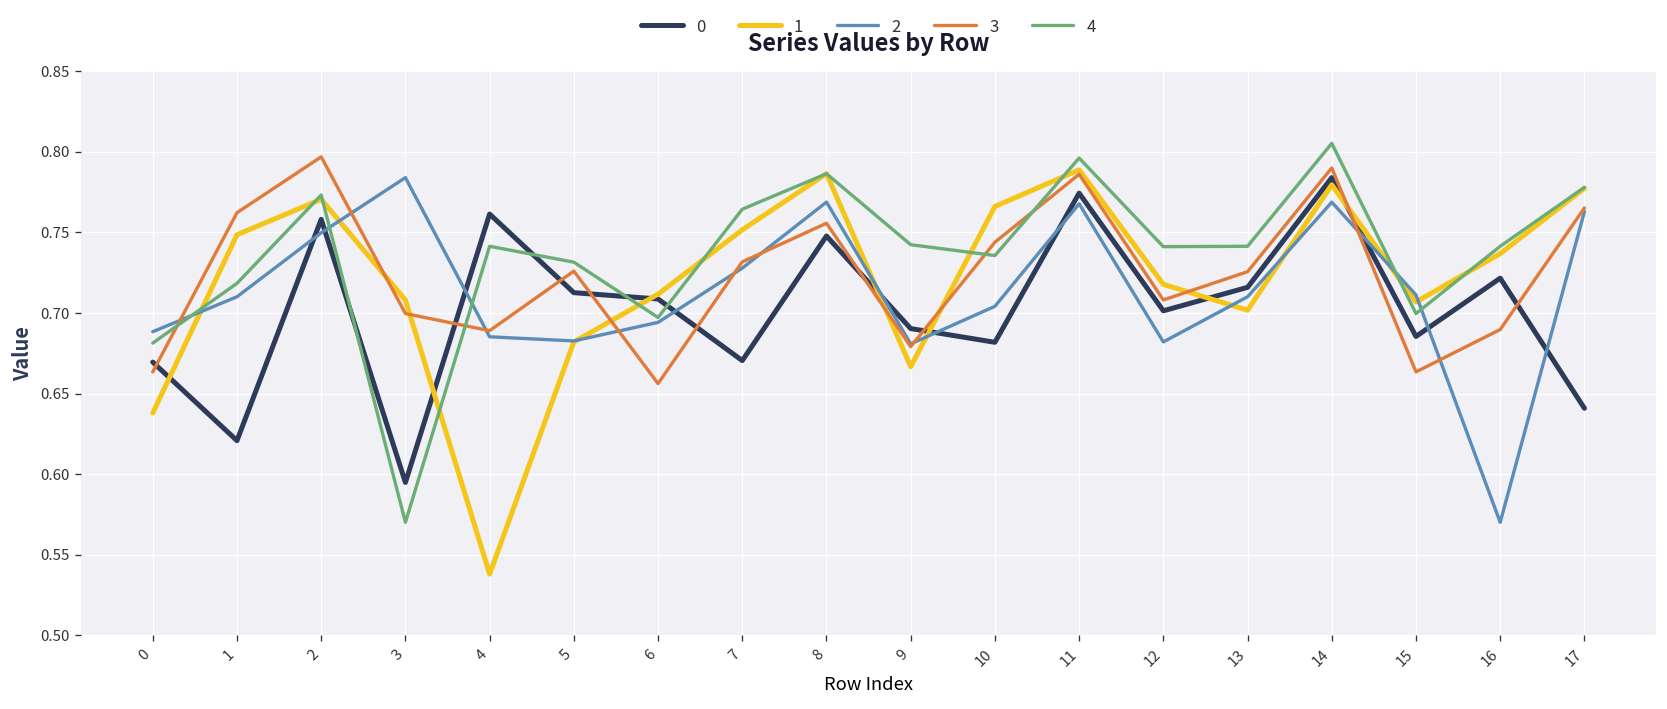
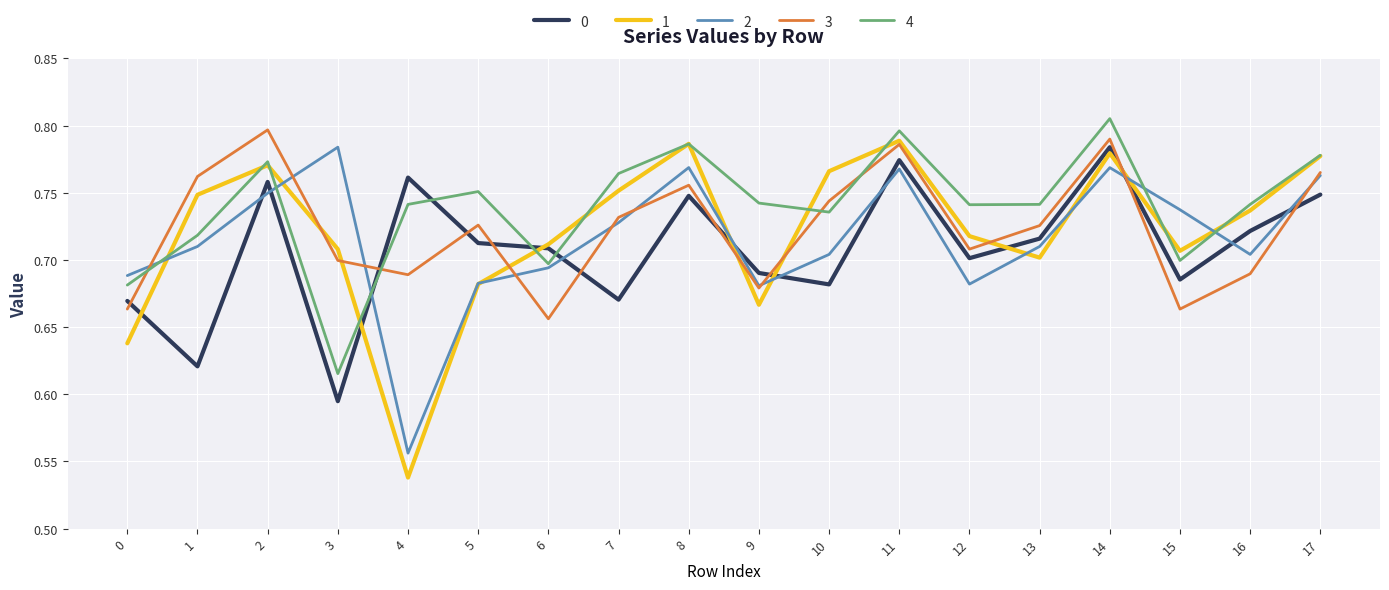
4, 3: 0.570 -> 0.615
2, 4: 0.685 -> 0.556
4, 5: 0.732 -> 0.751
2, 15: 0.711 -> 0.737
2, 16: 0.570 -> 0.704
0, 17: 0.641 -> 0.749
